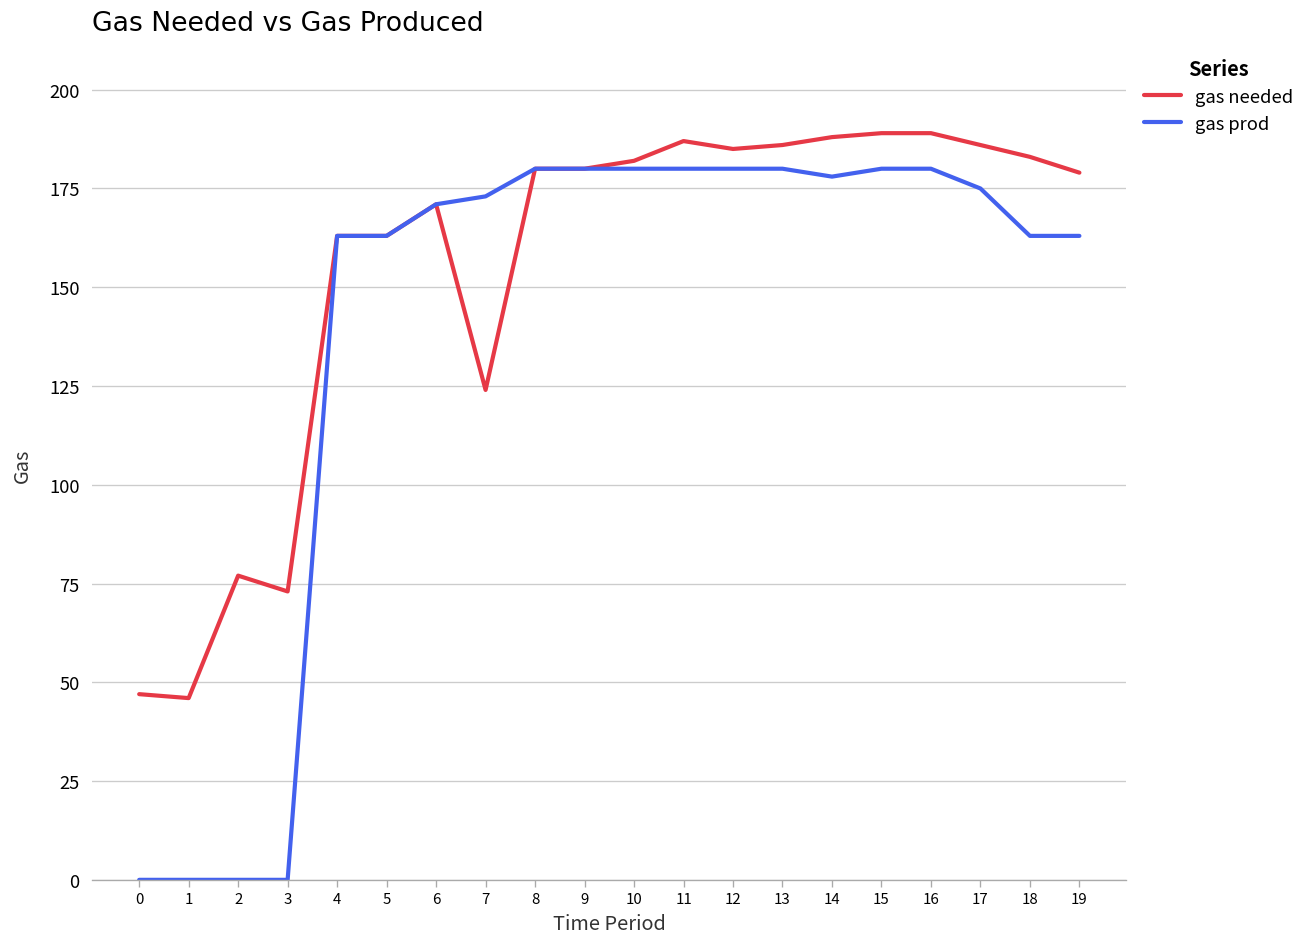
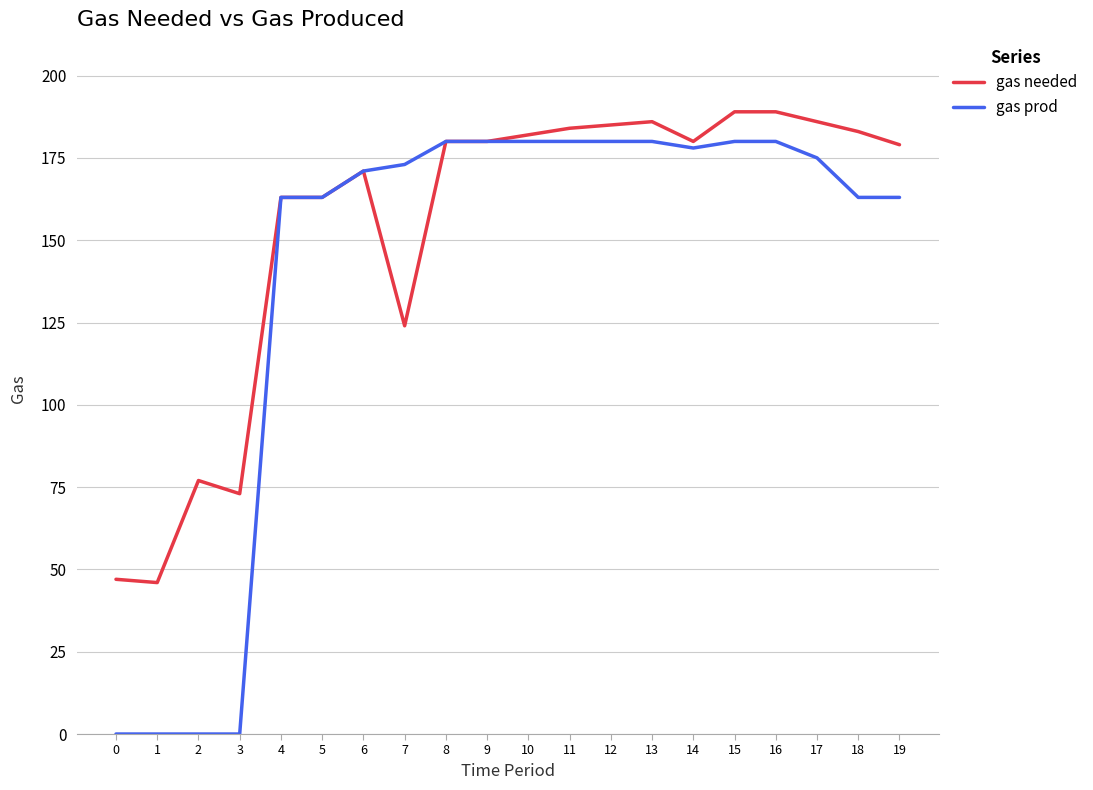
gas needed, 11: 187 -> 184
gas needed, 14: 188 -> 180
